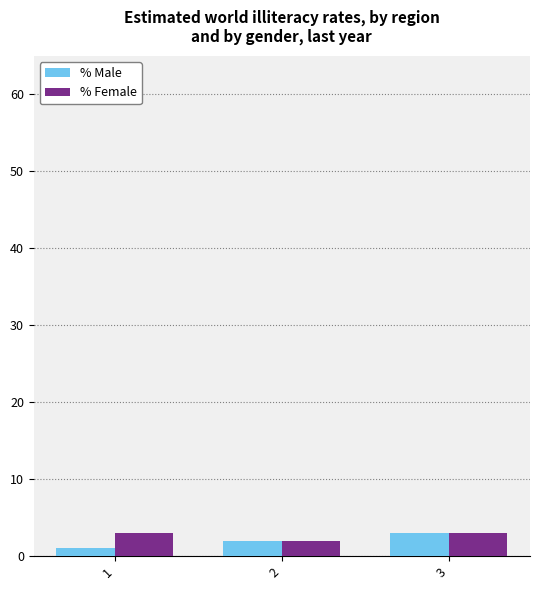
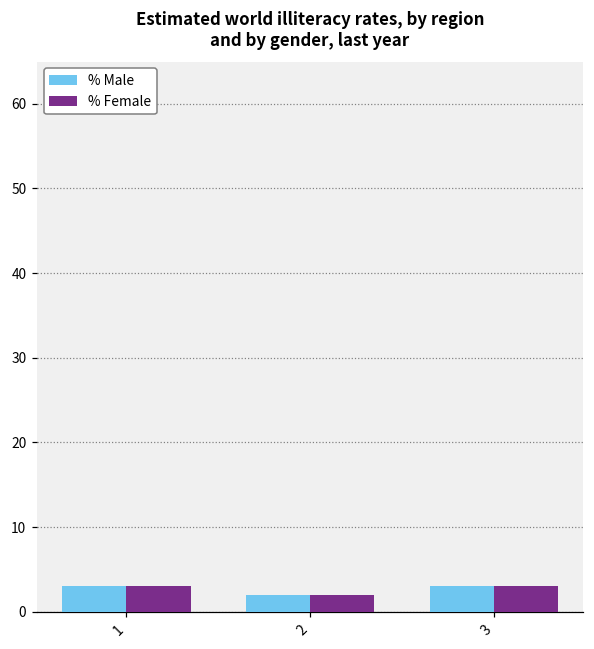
% Male, 1: 1 -> 3
